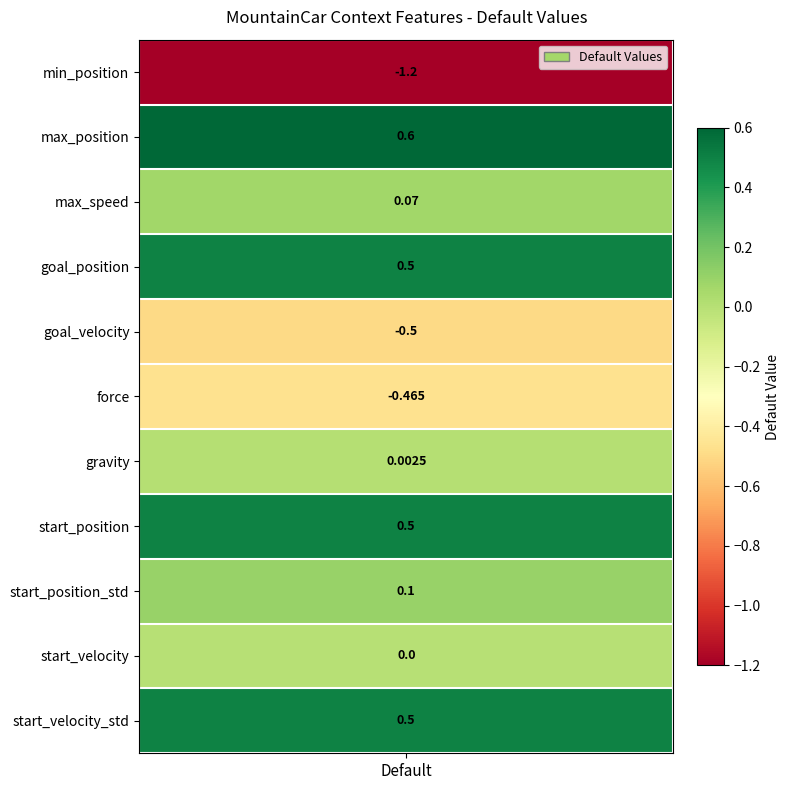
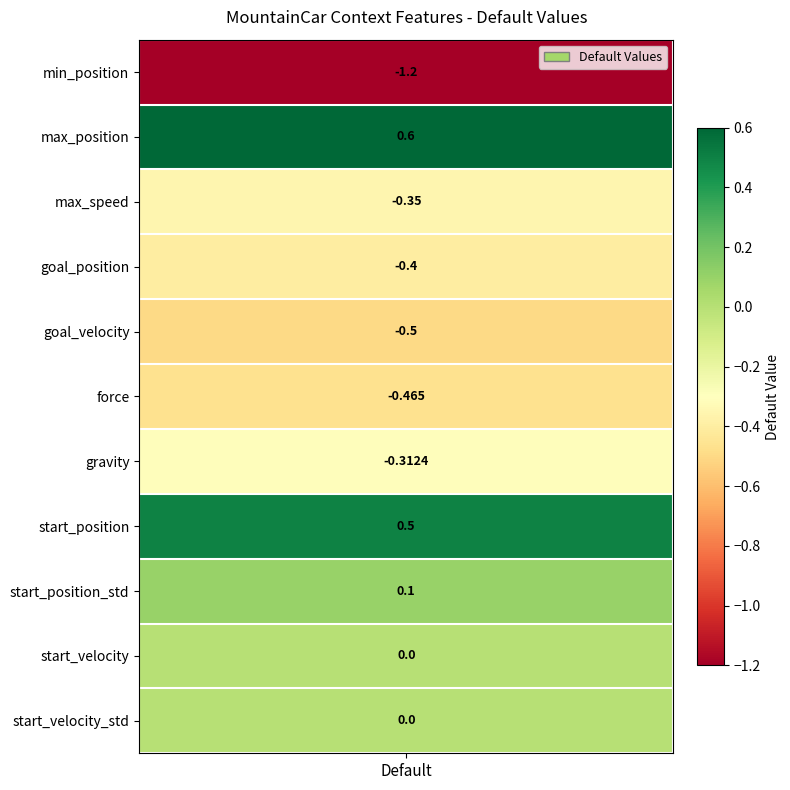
max_speed, Default: 0.07 -> -0.35
goal_position, Default: 0.5 -> -0.4
gravity, Default: 0.0025 -> -0.3124
start_velocity_std, Default: 0.5 -> 0.0
